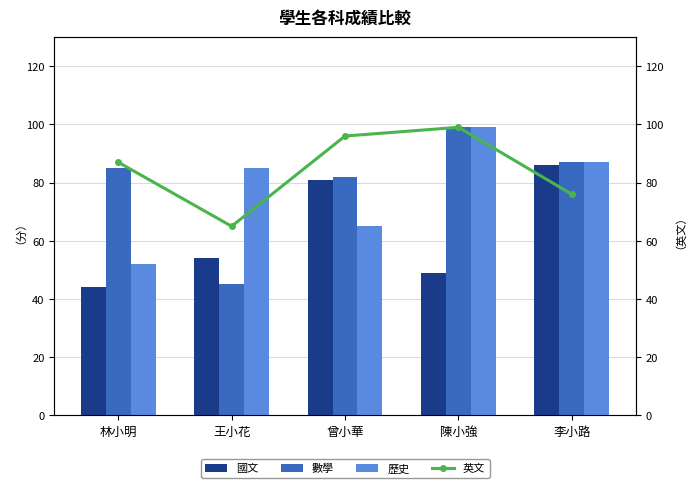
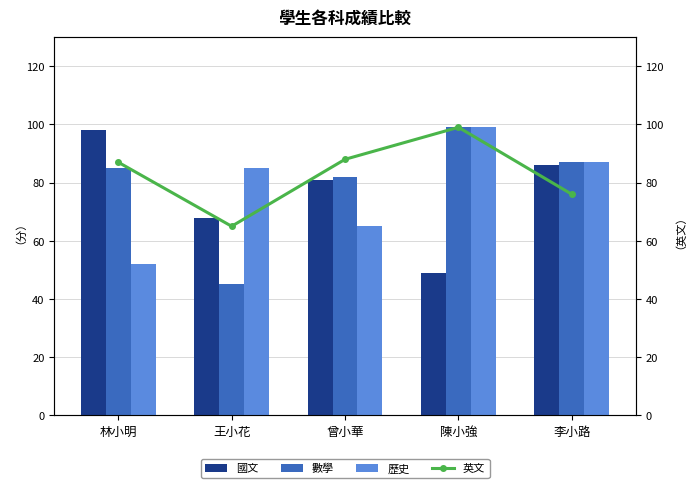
國文, 林小明: 44 -> 98
國文, 王小花: 54 -> 68
英文, 曾小華: 96 -> 88
